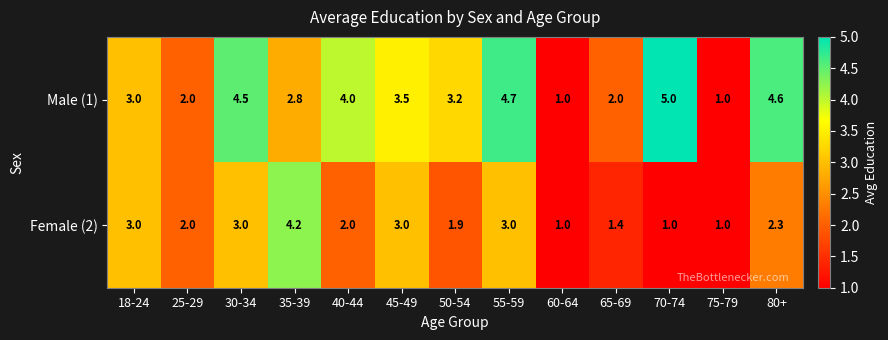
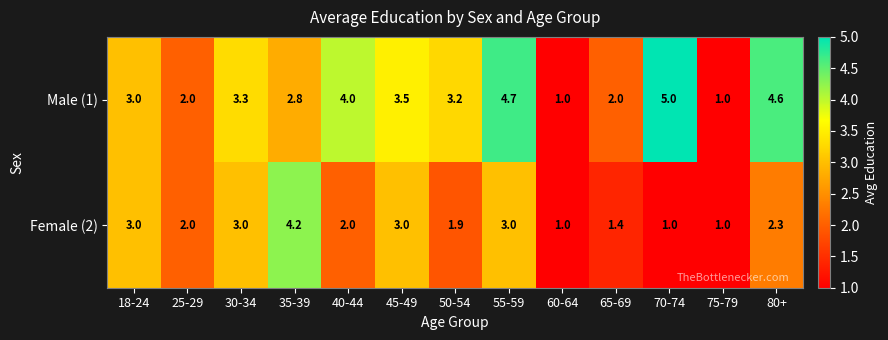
Male (1), 30-34: 4.5 -> 3.3
